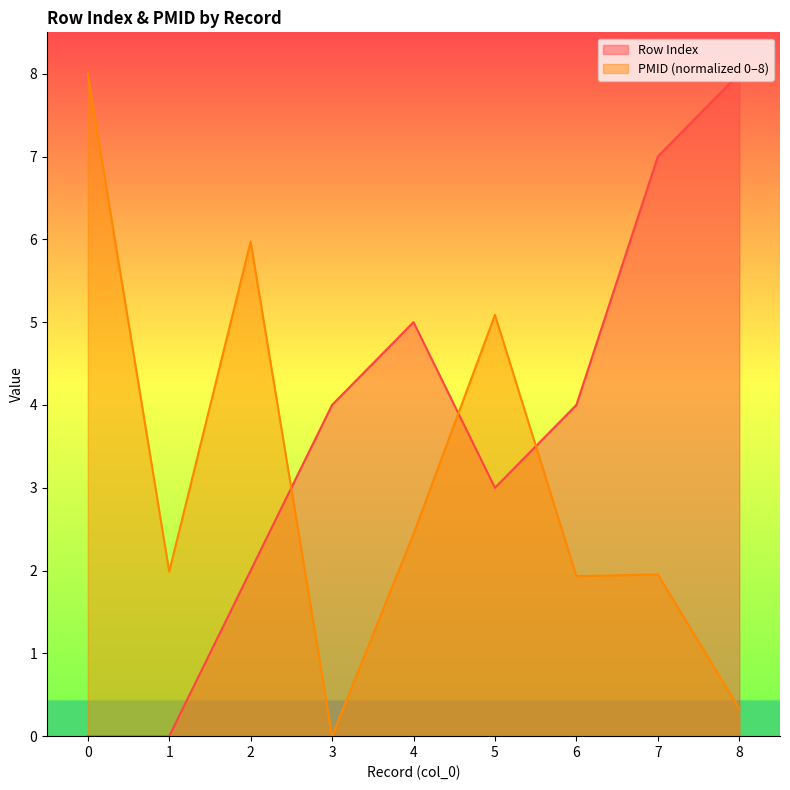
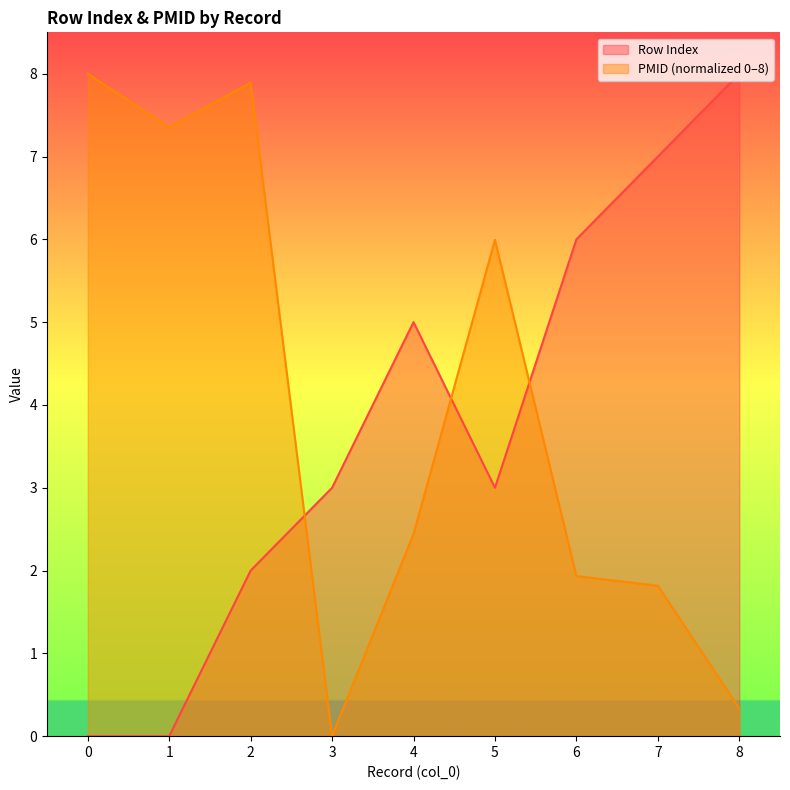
PMID (normalized 0–8), 1: 2.0 -> 7.4
PMID (normalized 0–8), 2: 6.0 -> 7.9
Row Index, 3: 4 -> 3
PMID (normalized 0–8), 5: 5.1 -> 6.0
Row Index, 6: 4 -> 6
PMID (normalized 0–8), 7: 2.0 -> 1.8
